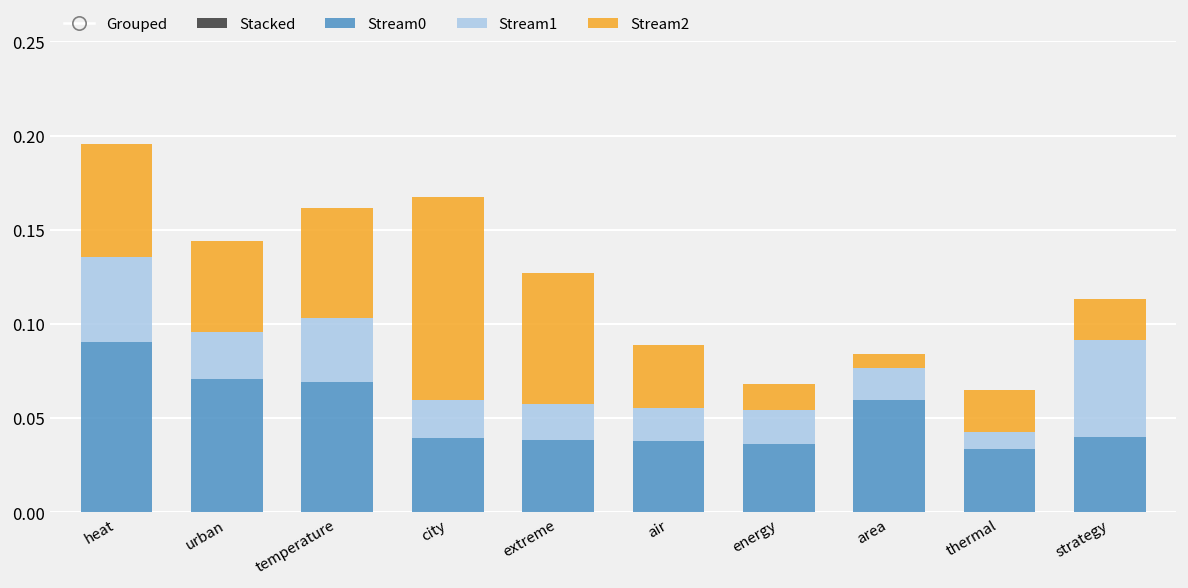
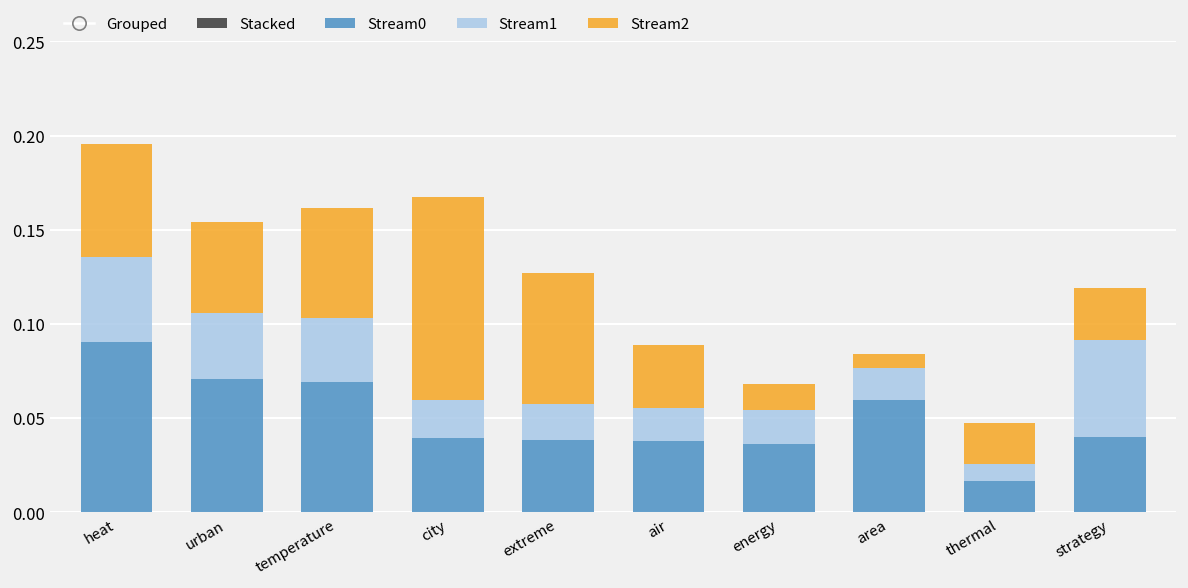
Stream1, urban: 0.025 -> 0.035
Stream0, thermal: 0.034 -> 0.017
Stream2, strategy: 0.022 -> 0.028
